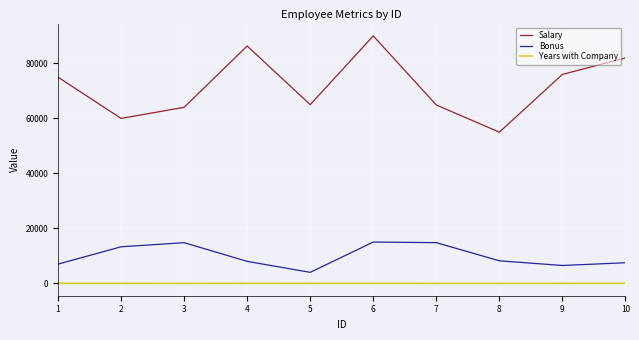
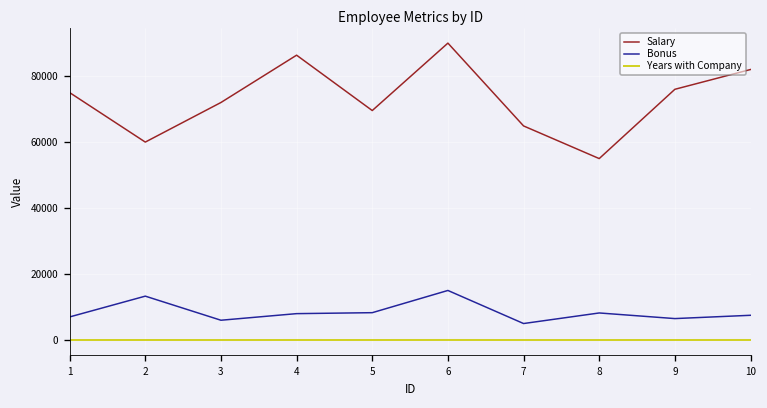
Salary, 3: 64000 -> 72000
Bonus, 3: 15000 -> 6000
Salary, 5: 65000 -> 70000
Bonus, 5: 4000 -> 8000
Bonus, 7: 15000 -> 5000
